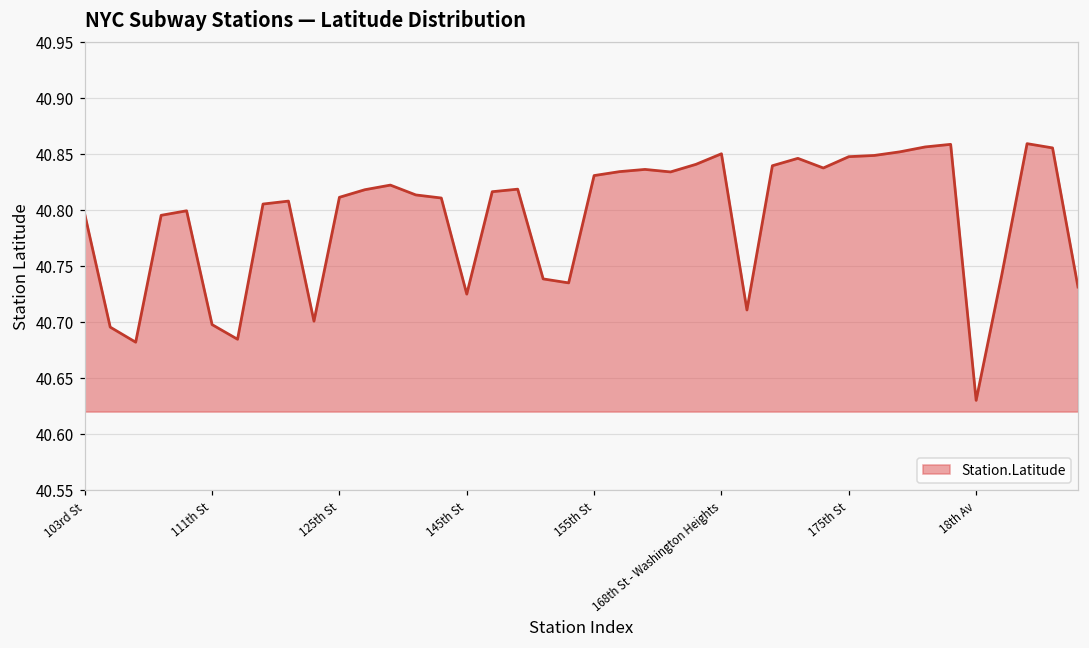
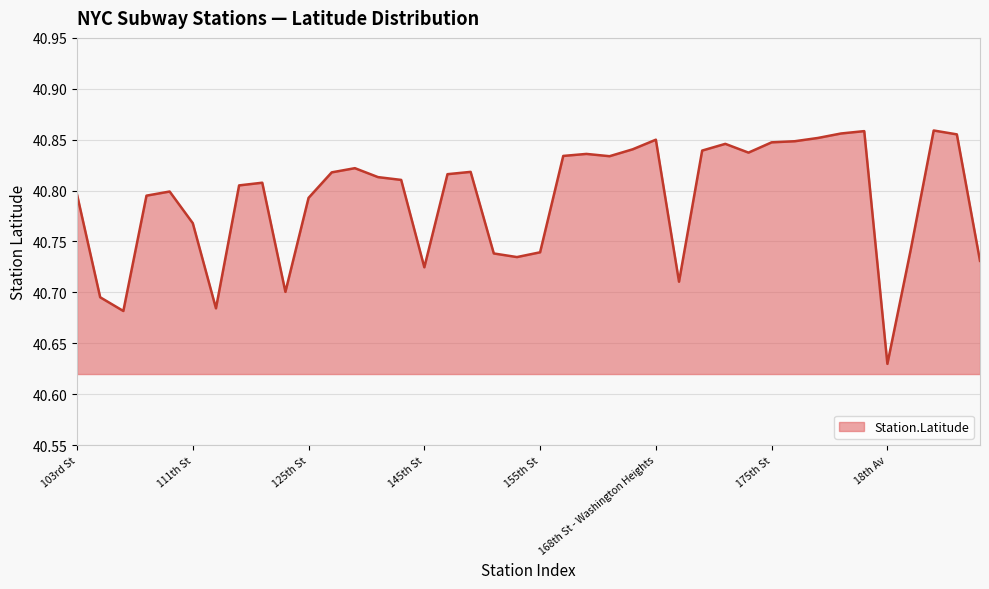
111th St: 40.697 -> 40.768
125th St: 40.811 -> 40.793
155th St: 40.831 -> 40.739
